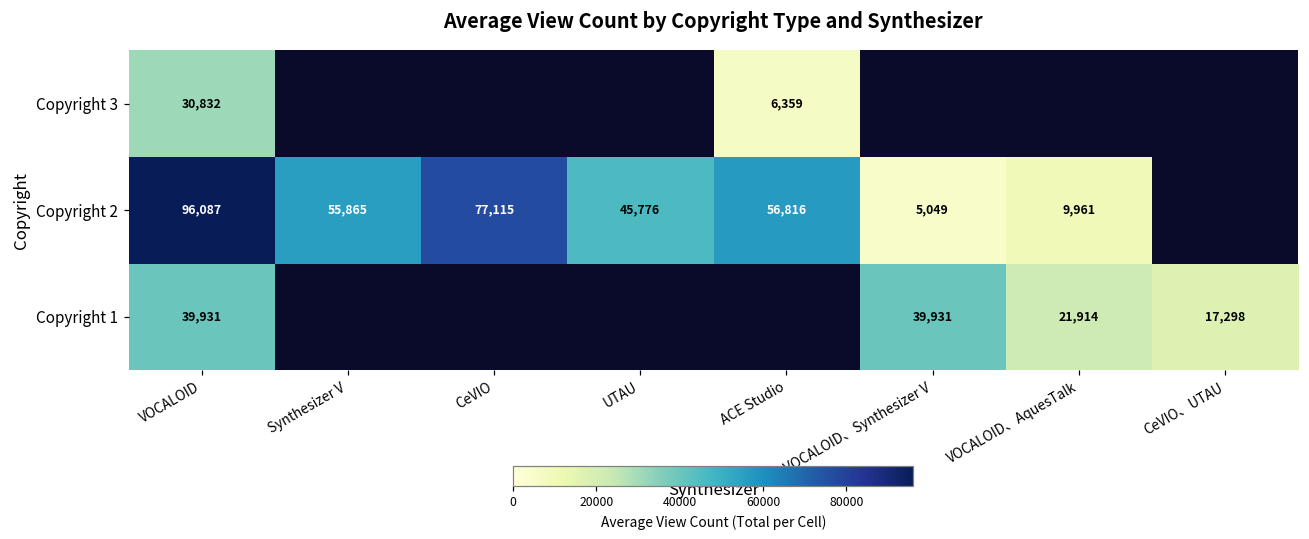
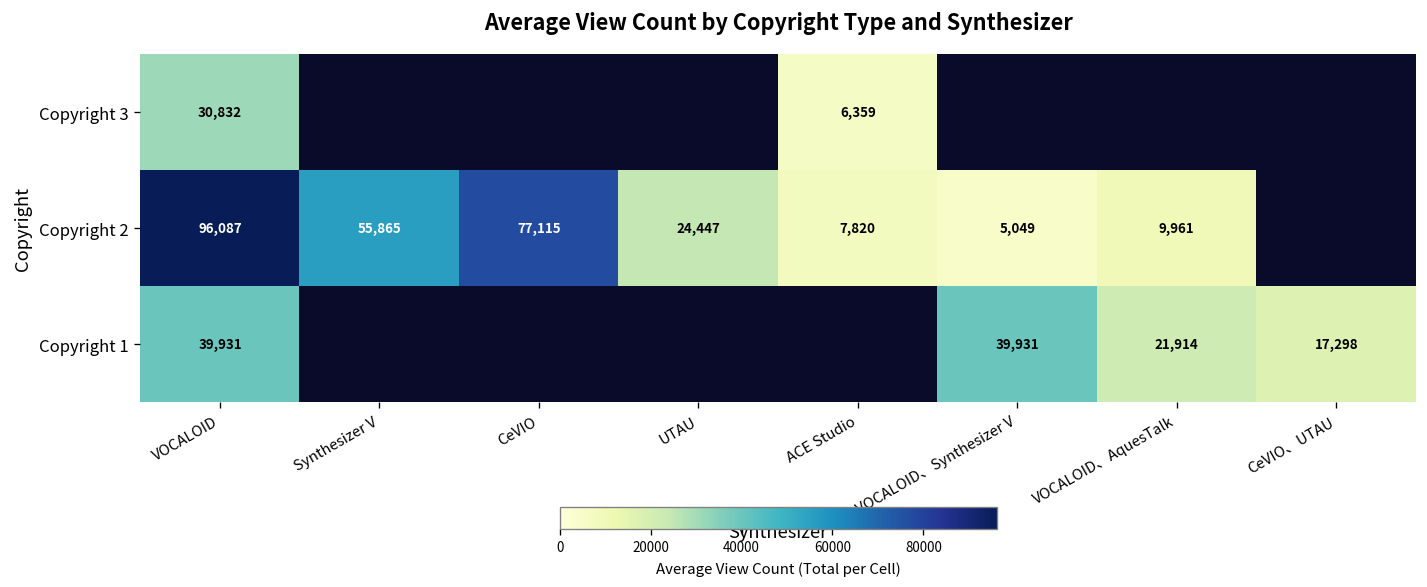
Copyright 2, UTAU: 45,776 -> 24,447
Copyright 2, ACE Studio: 56,816 -> 7,820
